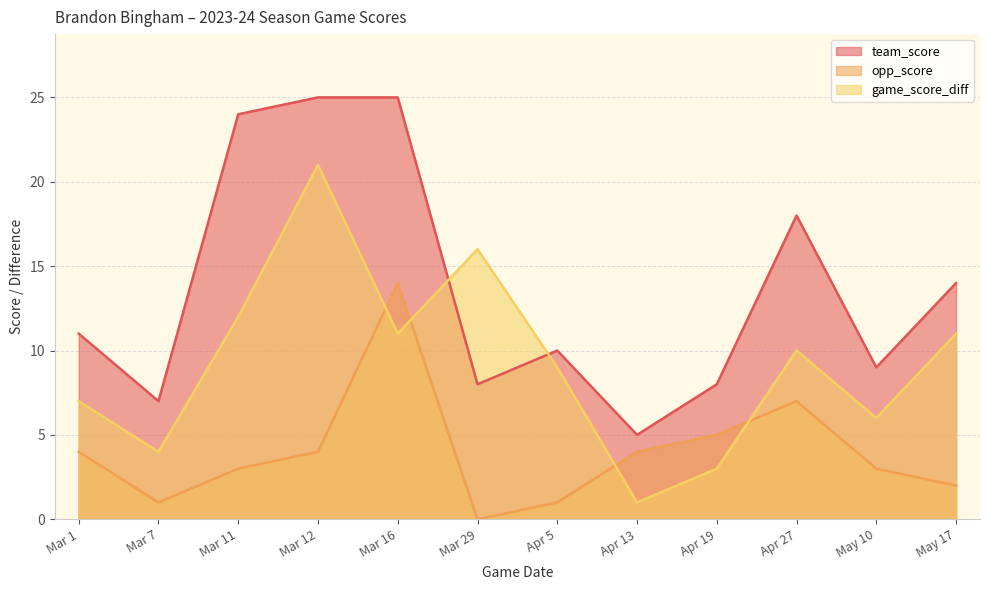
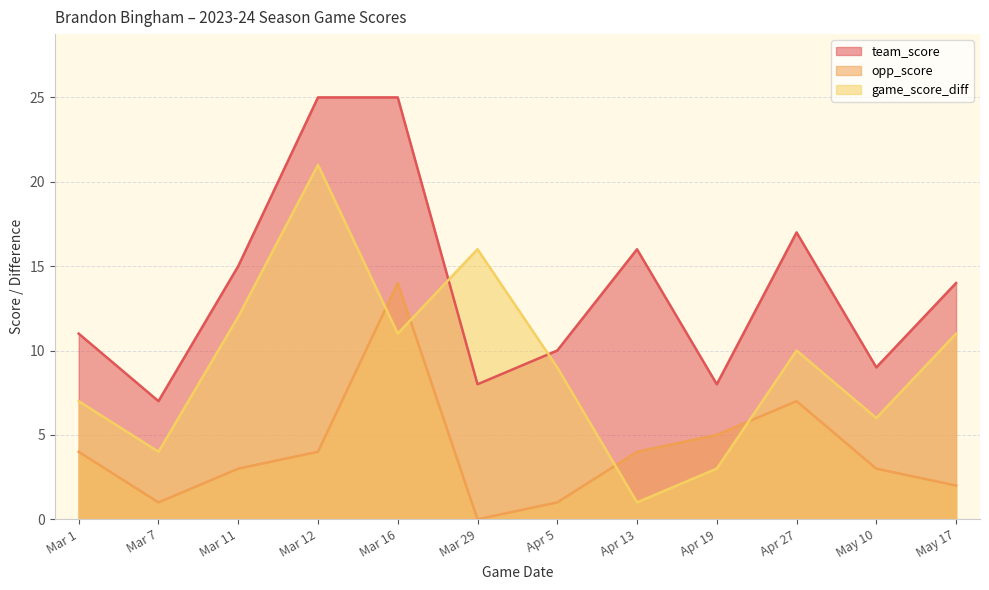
team_score, Mar 11: 24 -> 15
team_score, Apr 13: 5 -> 16
team_score, Apr 27: 18 -> 17
